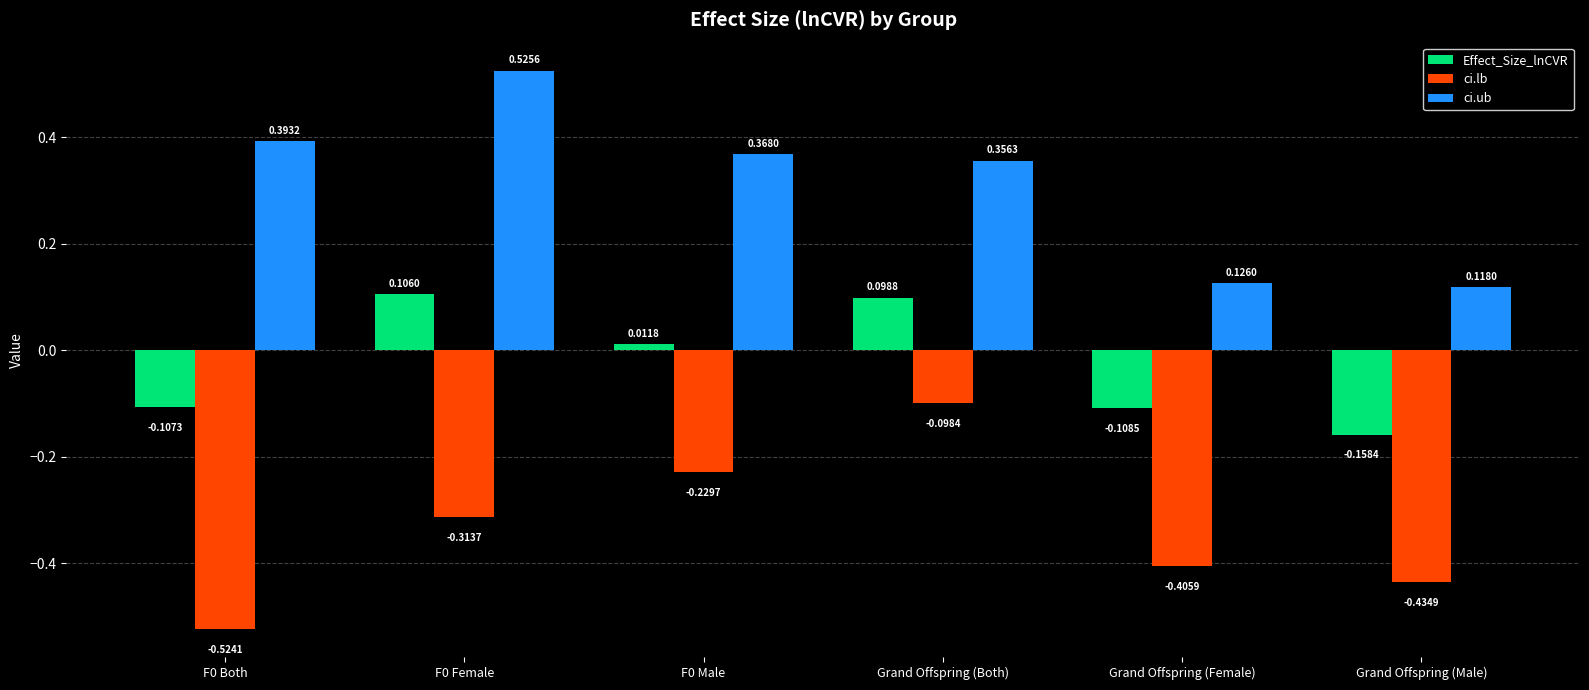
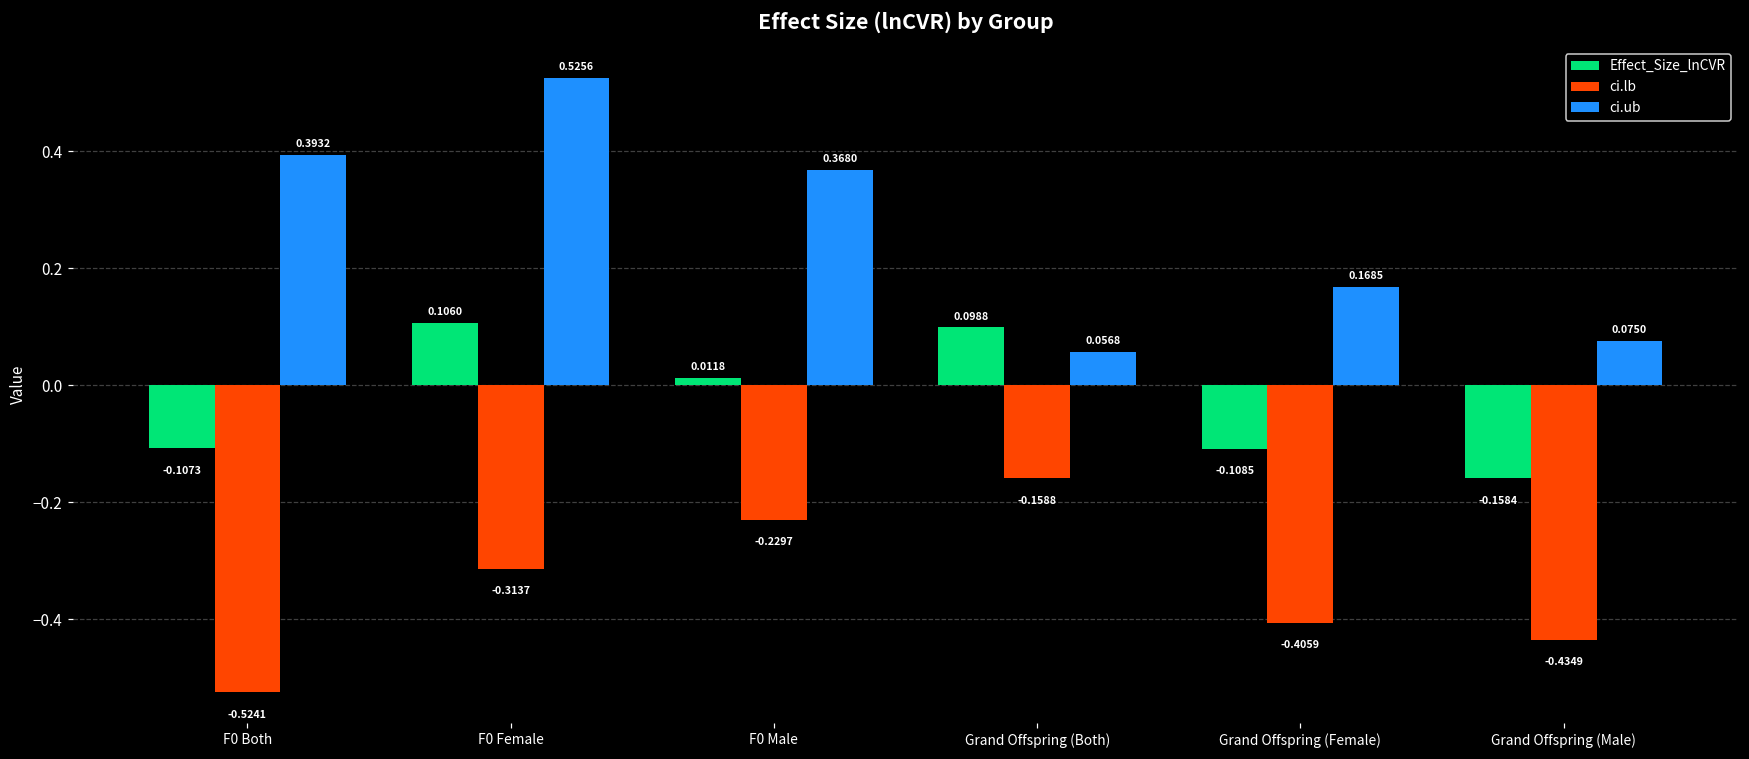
ci.lb, Grand Offspring (Both): -0.0984 -> -0.1588
ci.ub, Grand Offspring (Both): 0.3563 -> 0.0568
ci.ub, Grand Offspring (Female): 0.1260 -> 0.1685
ci.ub, Grand Offspring (Male): 0.1180 -> 0.0750
